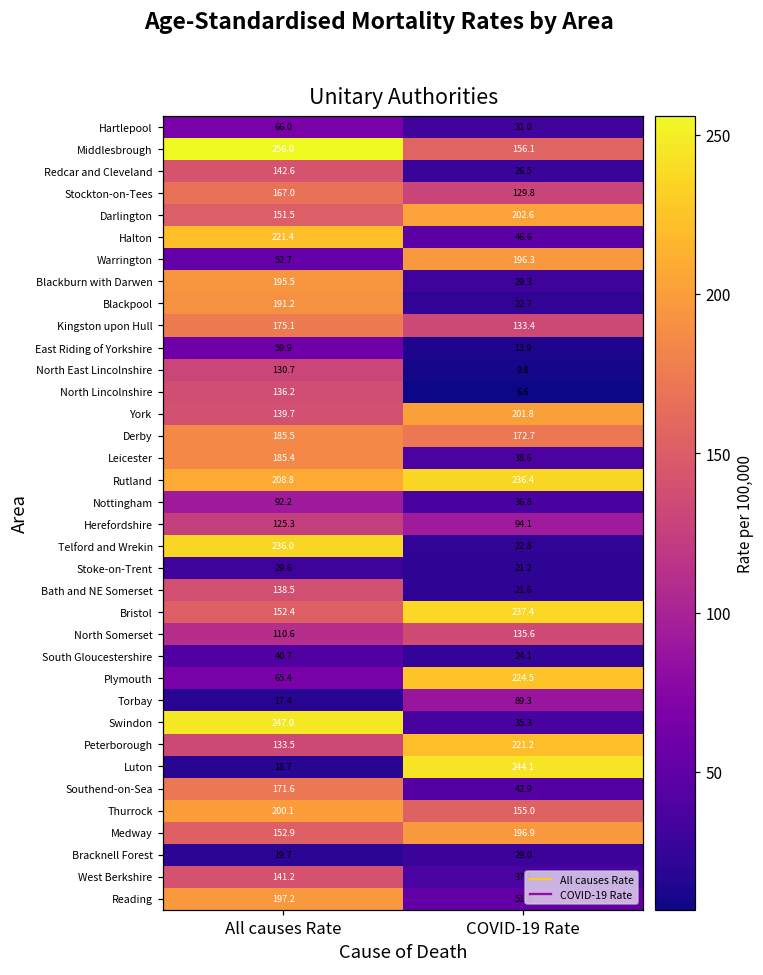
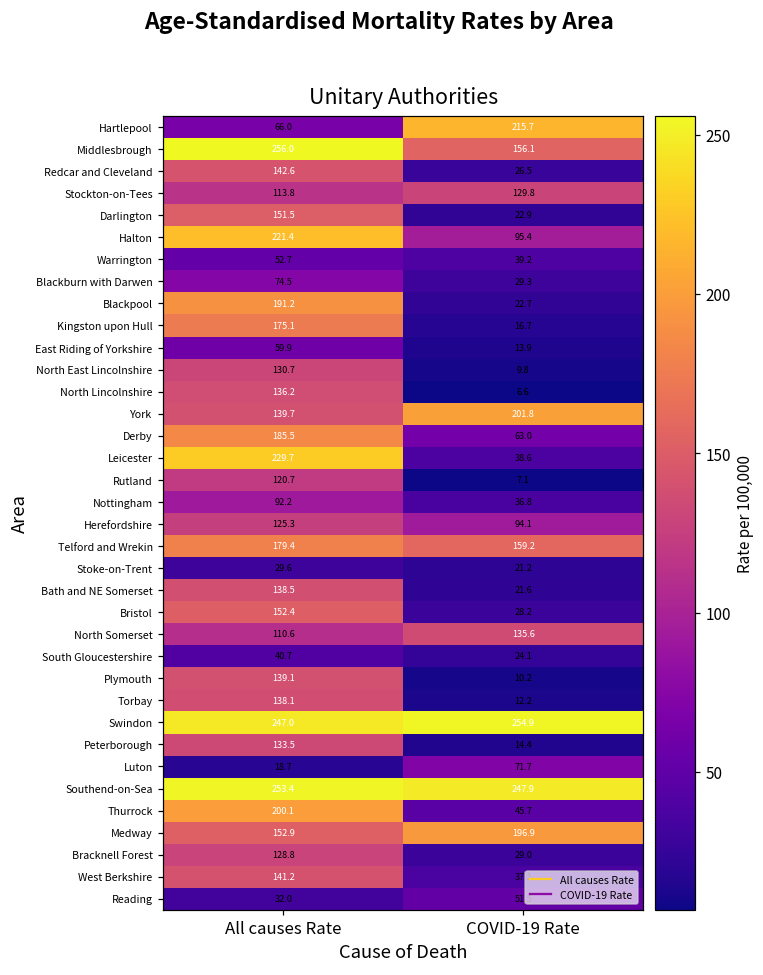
Hartlepool, COVID-19 Rate: 31.0 -> 215.7
Stockton-on-Tees, All causes Rate: 167.0 -> 113.8
Darlington, COVID-19 Rate: 202.6 -> 22.9
Halton, COVID-19 Rate: 46.6 -> 95.4
Warrington, COVID-19 Rate: 196.3 -> 39.2
Blackburn with Darwen, All causes Rate: 195.5 -> 74.5
Kingston upon Hull, COVID-19 Rate: 133.4 -> 16.7
Derby, COVID-19 Rate: 172.7 -> 63.0
Leicester, All causes Rate: 185.4 -> 229.7
Rutland, All causes Rate: 208.8 -> 120.7
Rutland, COVID-19 Rate: 236.4 -> 7.1
Telford and Wrekin, All causes Rate: 236.0 -> 179.4
Telford and Wrekin, COVID-19 Rate: 22.8 -> 159.2
Bristol, COVID-19 Rate: 237.4 -> 28.2
Plymouth, All causes Rate: 65.4 -> 139.1
Plymouth, COVID-19 Rate: 224.5 -> 10.2
Torbay, All causes Rate: 17.4 -> 138.1
Torbay, COVID-19 Rate: 89.3 -> 12.2
Swindon, COVID-19 Rate: 35.3 -> 254.9
Peterborough, COVID-19 Rate: 221.2 -> 14.4
Luton, COVID-19 Rate: 244.1 -> 71.7
Southend-on-Sea, All causes Rate: 171.6 -> 253.4
Southend-on-Sea, COVID-19 Rate: 42.9 -> 247.9
Thurrock, COVID-19 Rate: 155.0 -> 45.7
Bracknell Forest, All causes Rate: 19.7 -> 128.8
Reading, All causes Rate: 197.2 -> 32.0
